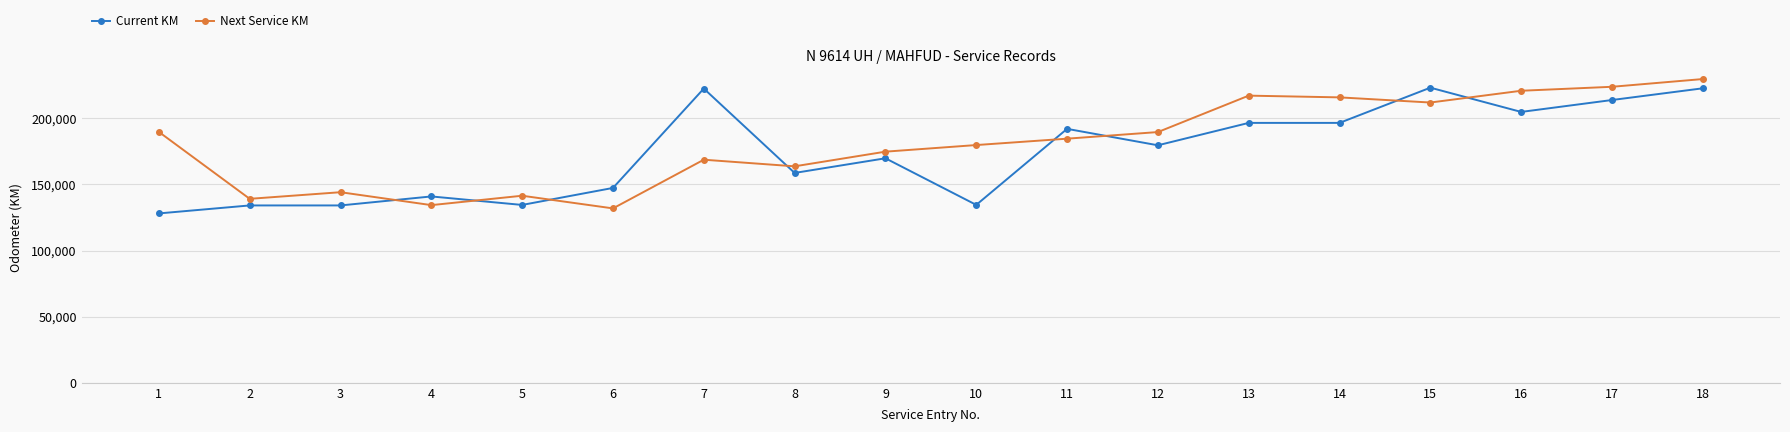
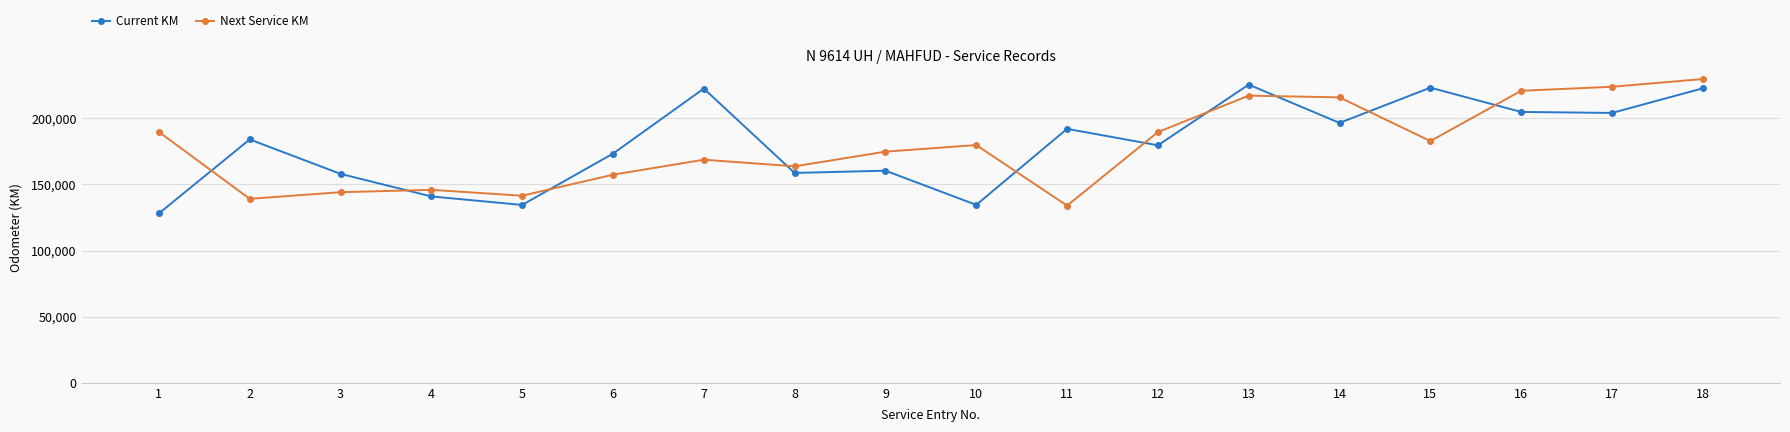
Current KM, 2: 134,000 -> 184,000
Current KM, 3: 134,000 -> 158,000
Next Service KM, 4: 134,000 -> 146,000
Current KM, 6: 147,000 -> 173,000
Next Service KM, 6: 132,000 -> 157,000
Current KM, 9: 170,000 -> 160,000
Next Service KM, 11: 185,000 -> 134,000
Current KM, 13: 196,000 -> 225,000
Next Service KM, 15: 212,000 -> 183,000
Current KM, 17: 214,000 -> 204,000
